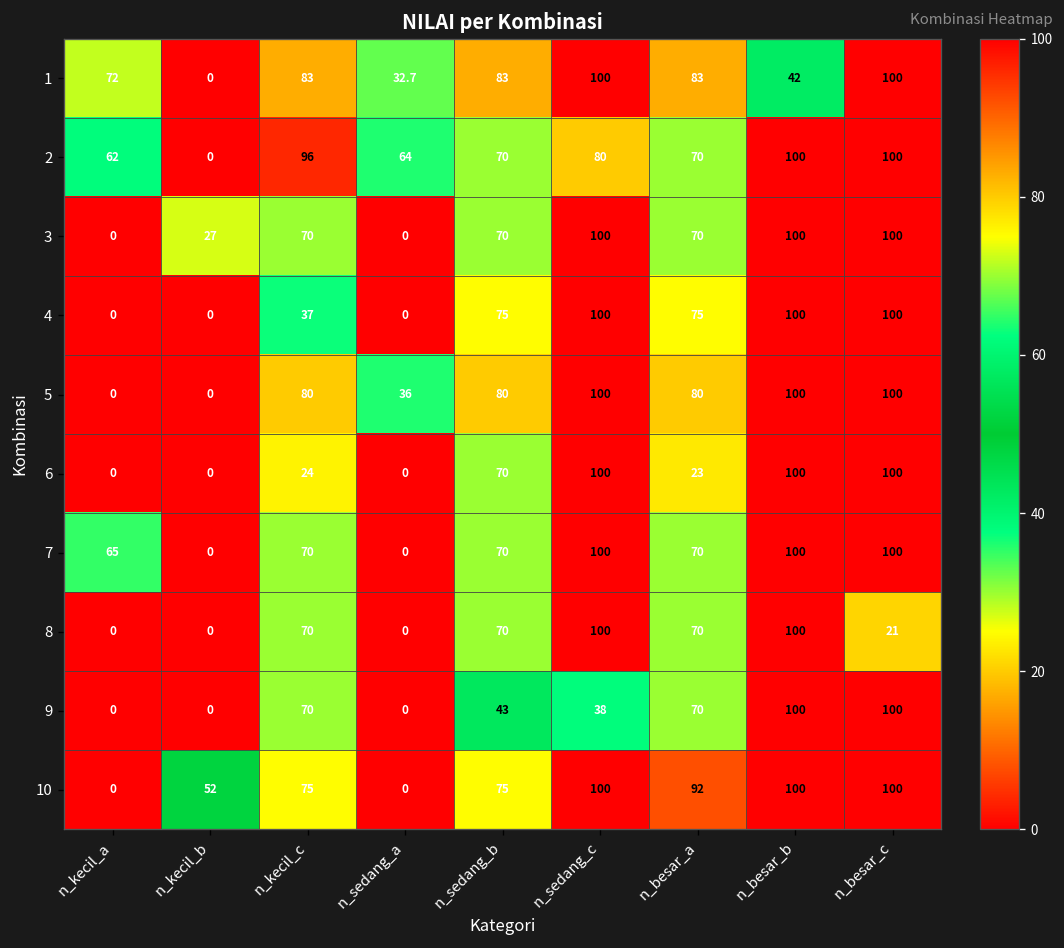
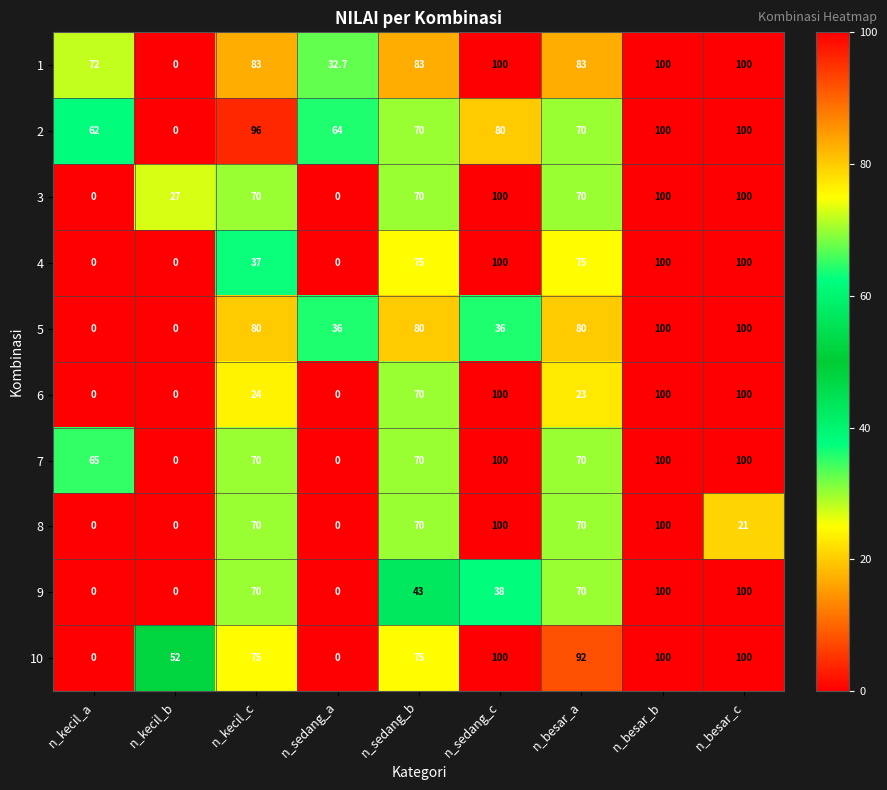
1, n_besar_b: 42 -> 100
5, n_sedang_c: 100 -> 36
